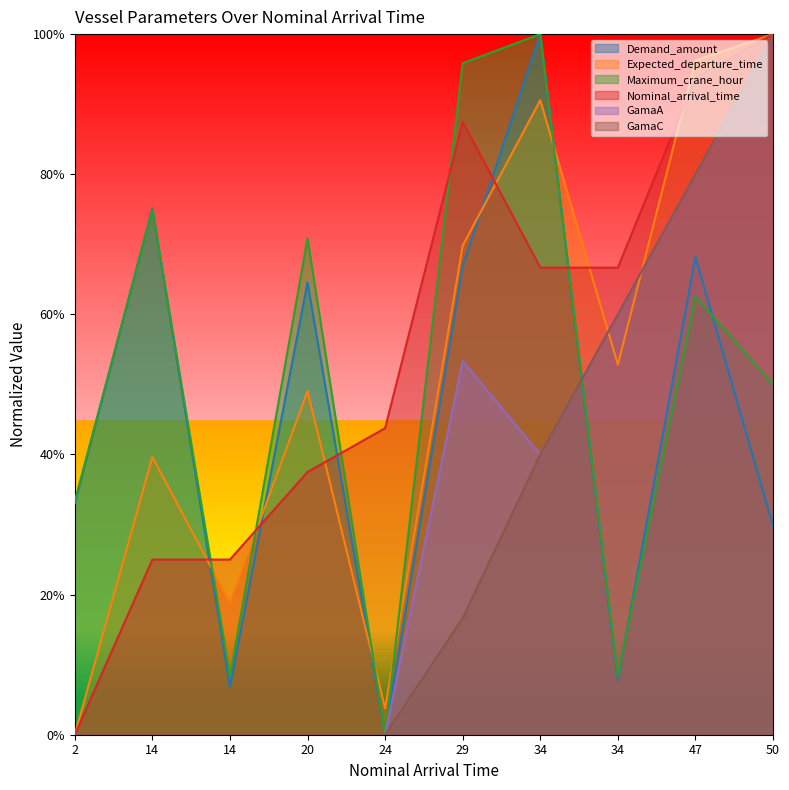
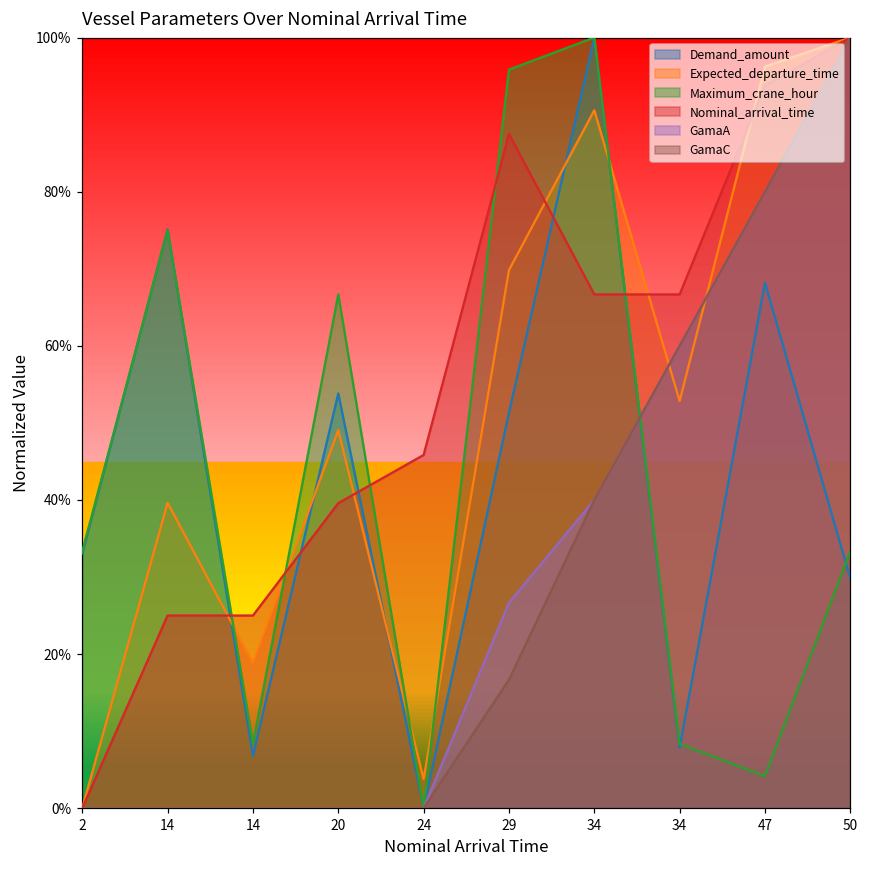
Demand_amount, 20: 65% -> 54%
Maximum_crane_hour, 20: 71% -> 67%
Nominal_arrival_time, 20: 38% -> 40%
Nominal_arrival_time, 24: 44% -> 46%
Demand_amount, 29: 67% -> 51%
GamaA, 29: 53% -> 27%
Maximum_crane_hour, 47: 63% -> 4%
Maximum_crane_hour, 50: 50% -> 33%
